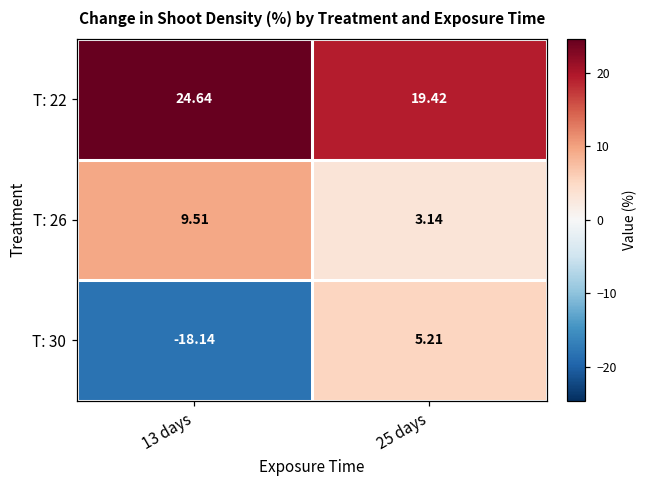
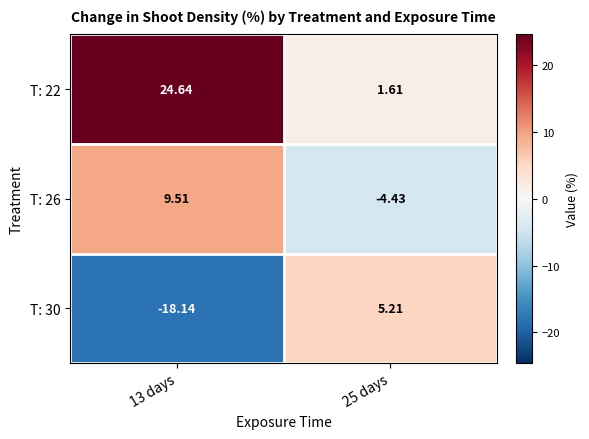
T: 22, 25 days: 19.42 -> 1.61
T: 26, 25 days: 3.14 -> -4.43
